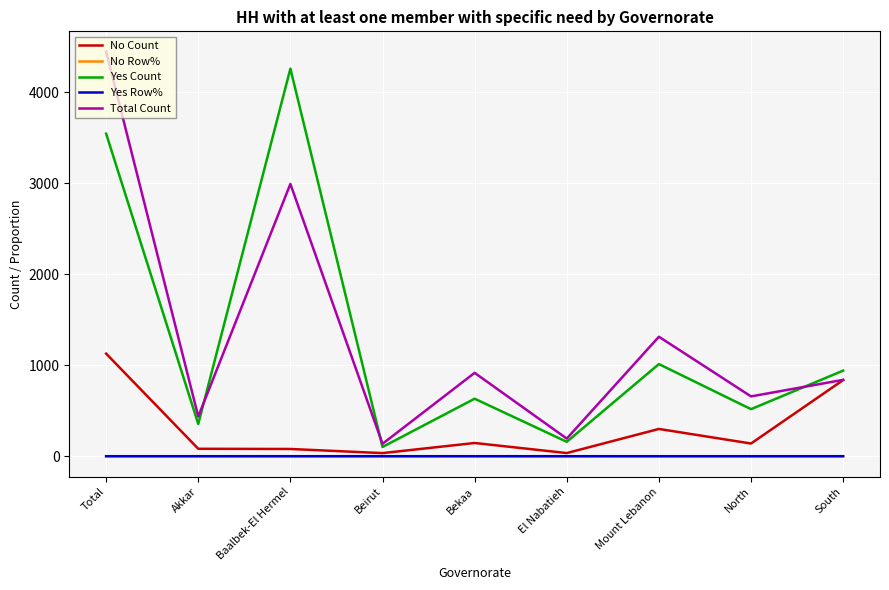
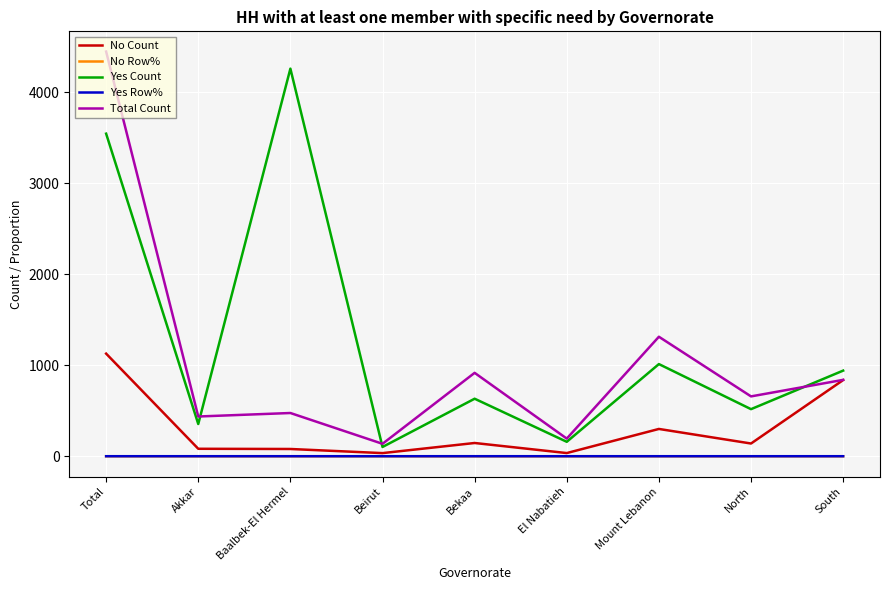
Total Count, Baalbek-El Hermel: 3000 -> 500
